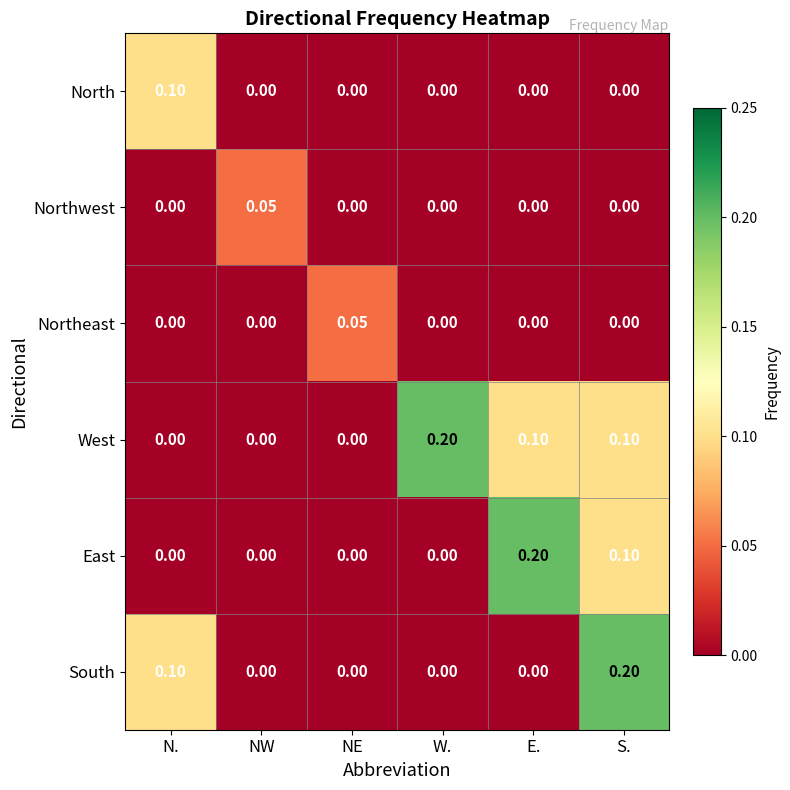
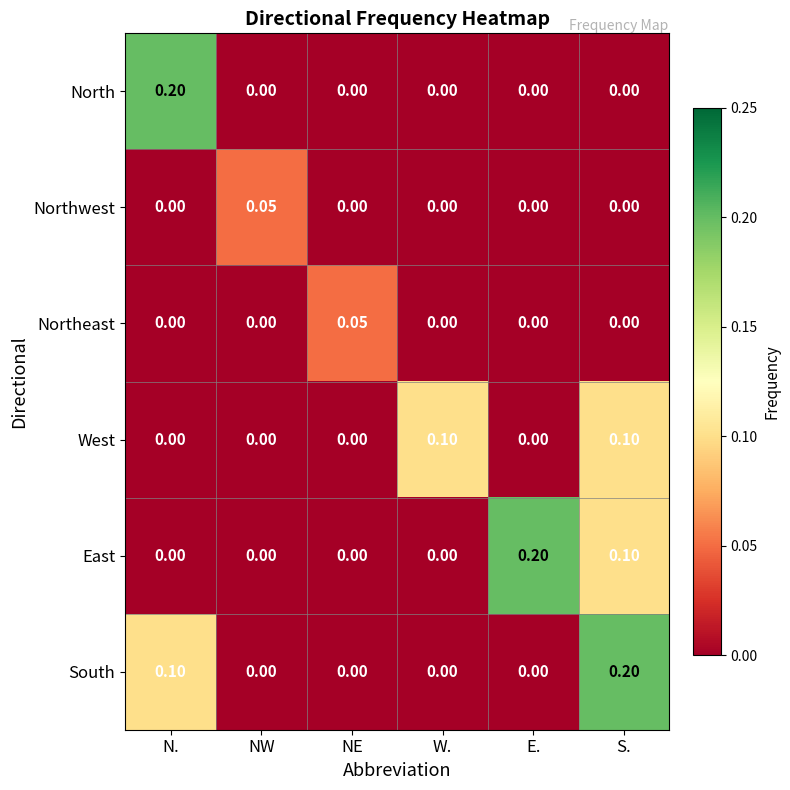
North, N.: 0.10 -> 0.20
West, W.: 0.20 -> 0.10
West, E.: 0.10 -> 0.00
